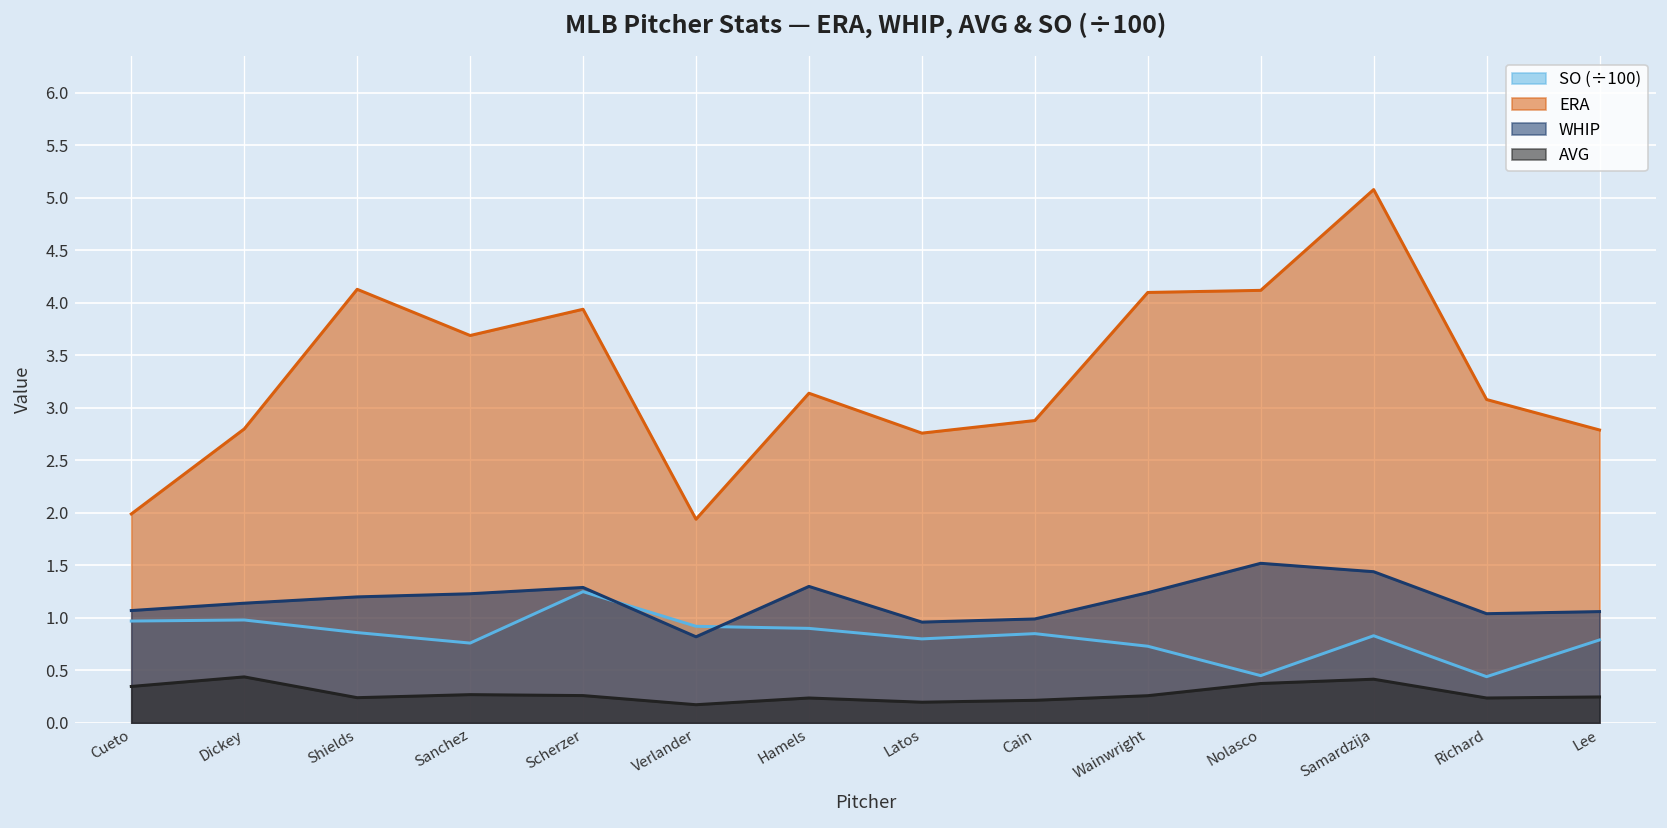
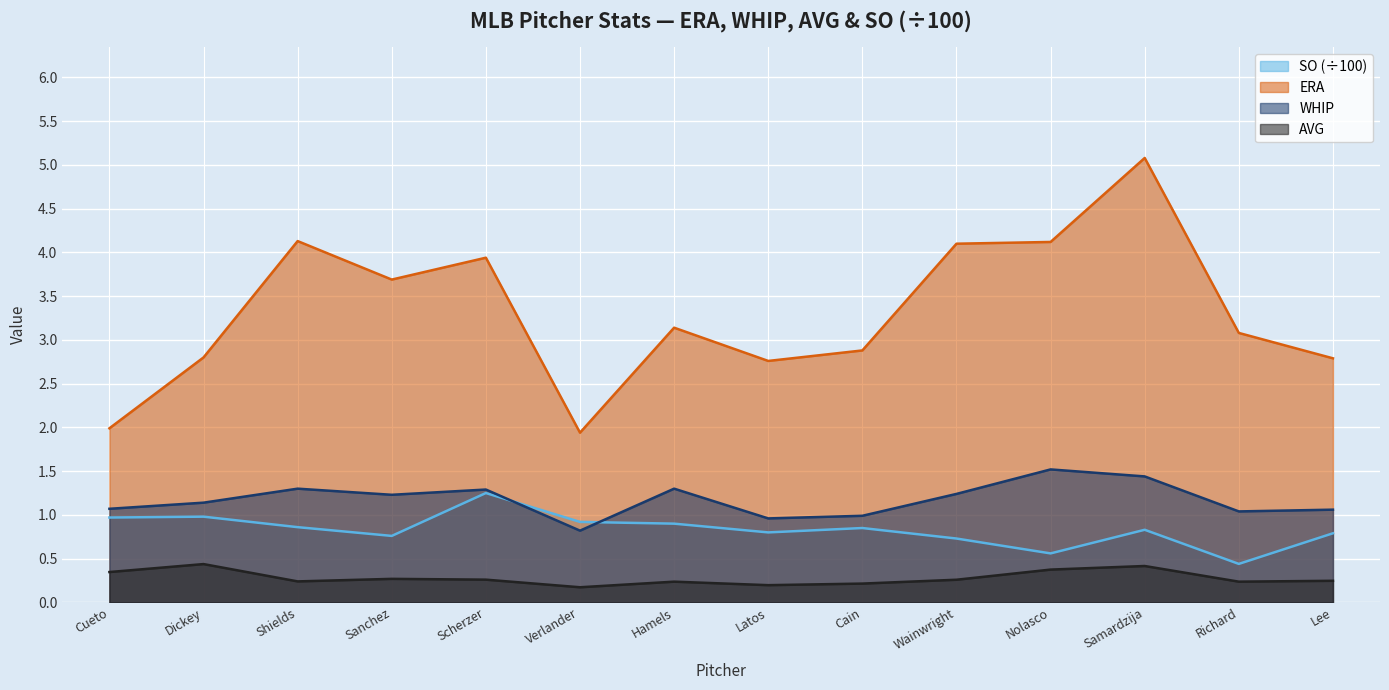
WHIP, Shields: 1.2 -> 1.3
SO (÷100), Nolasco: 0.5 -> 0.6
